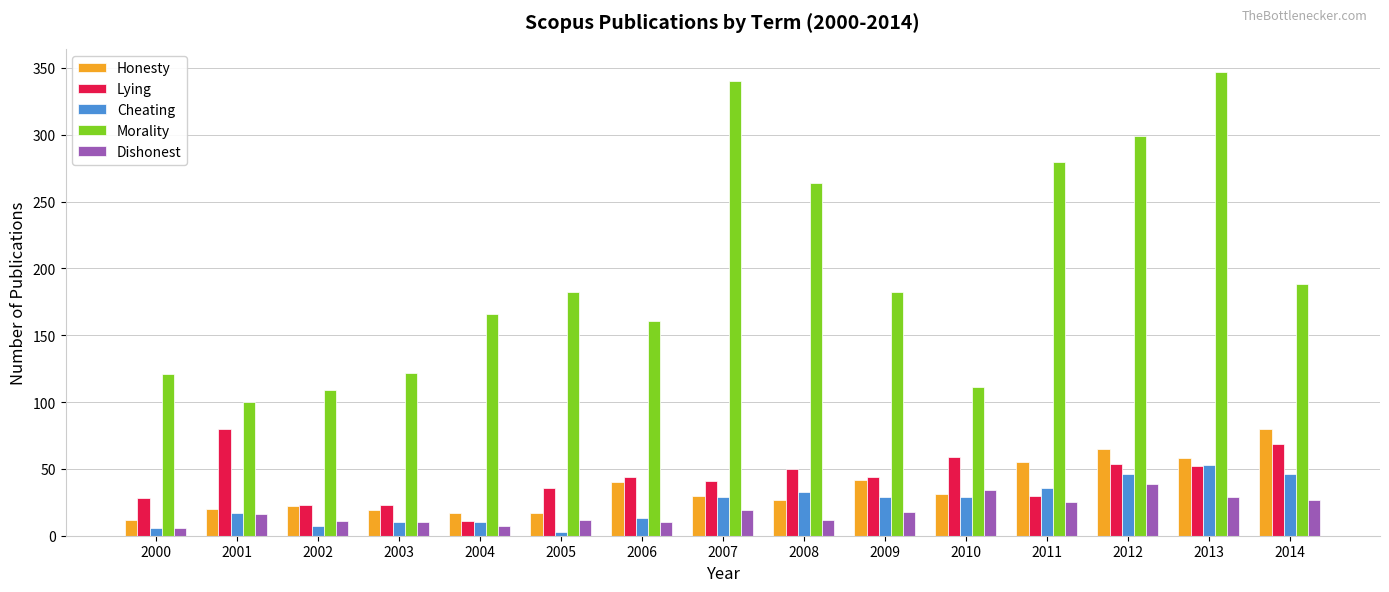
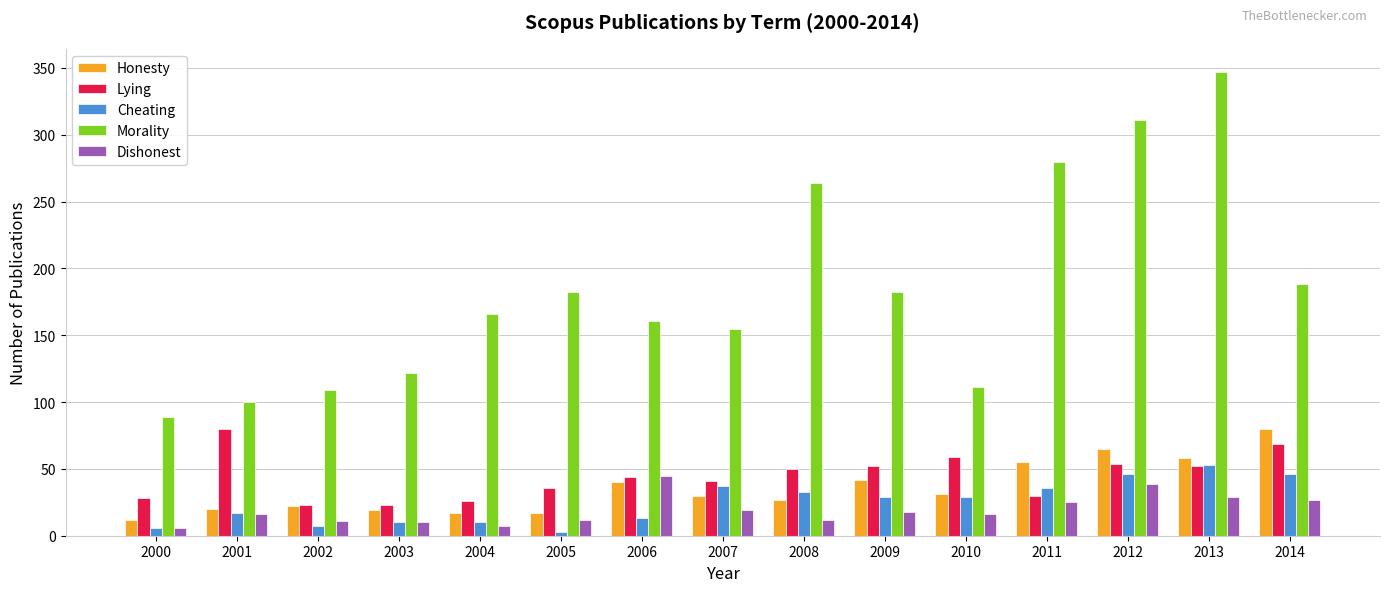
Morality, 2000: 121 -> 89
Lying, 2004: 11 -> 26
Dishonest, 2006: 10 -> 45
Cheating, 2007: 29 -> 37
Morality, 2007: 340 -> 155
Lying, 2009: 44 -> 52
Dishonest, 2010: 34 -> 16
Morality, 2012: 299 -> 311
